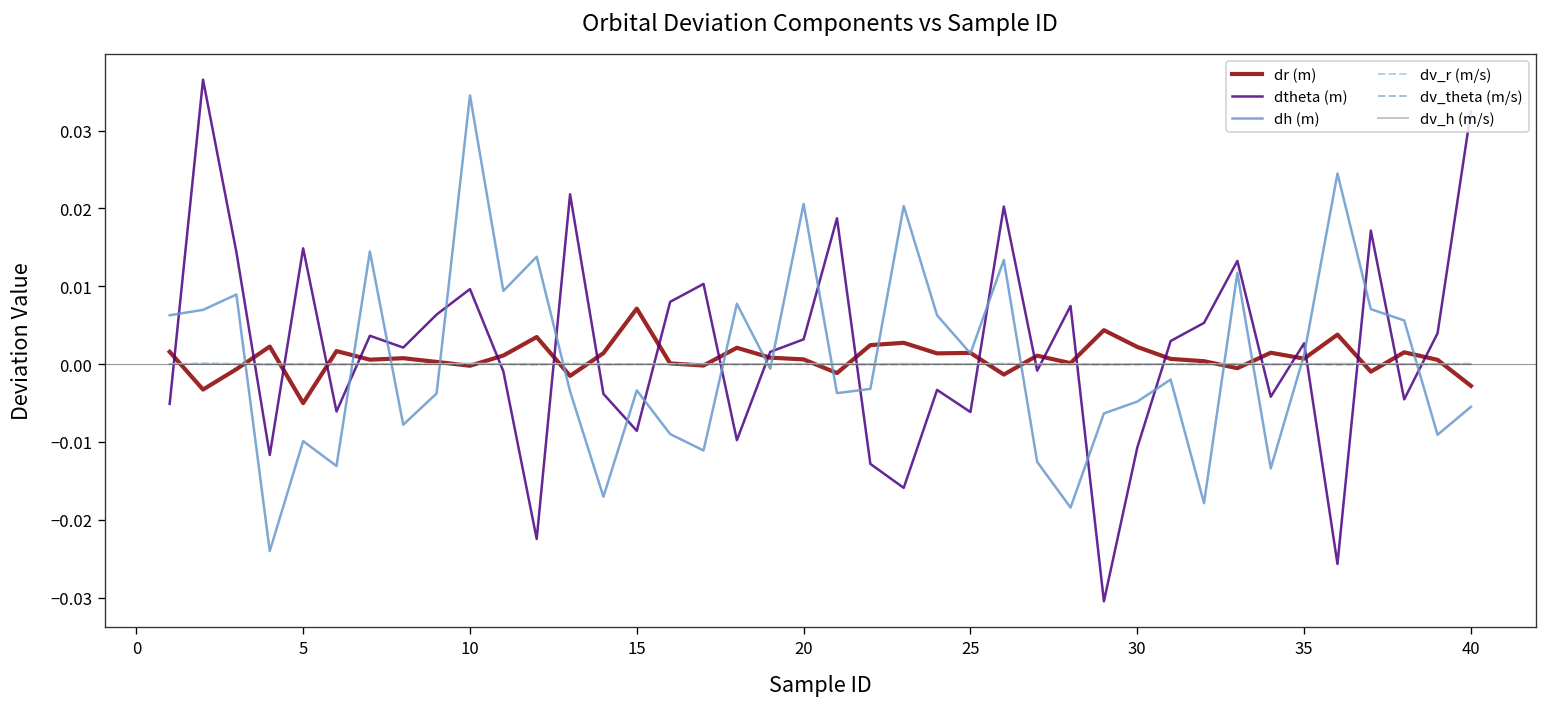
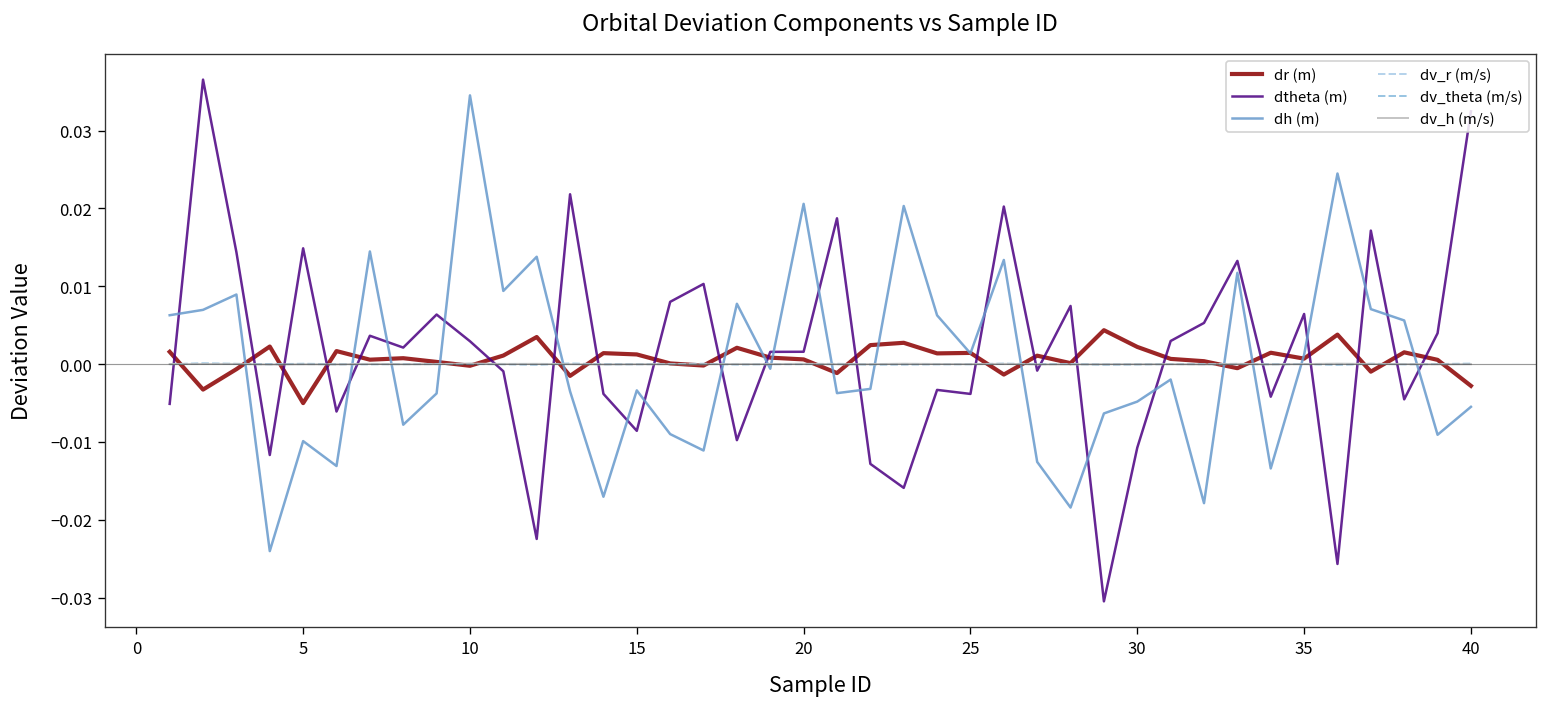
dtheta (m), 10: 0.010 -> 0.003
dr (m), 15: 0.007 -> 0.001
dtheta (m), 20: 0.003 -> 0.002
dtheta (m), 25: -0.006 -> -0.004
dtheta (m), 35: 0.003 -> 0.006
